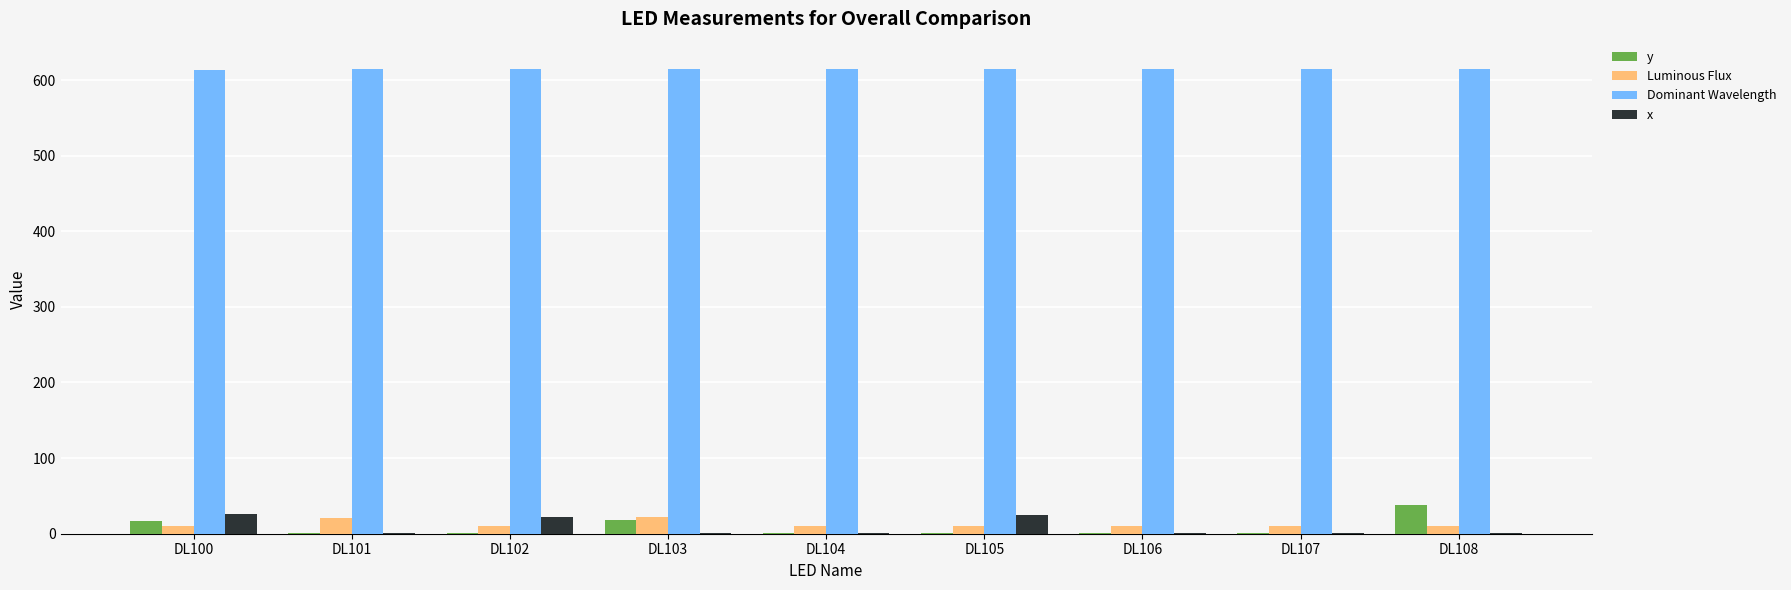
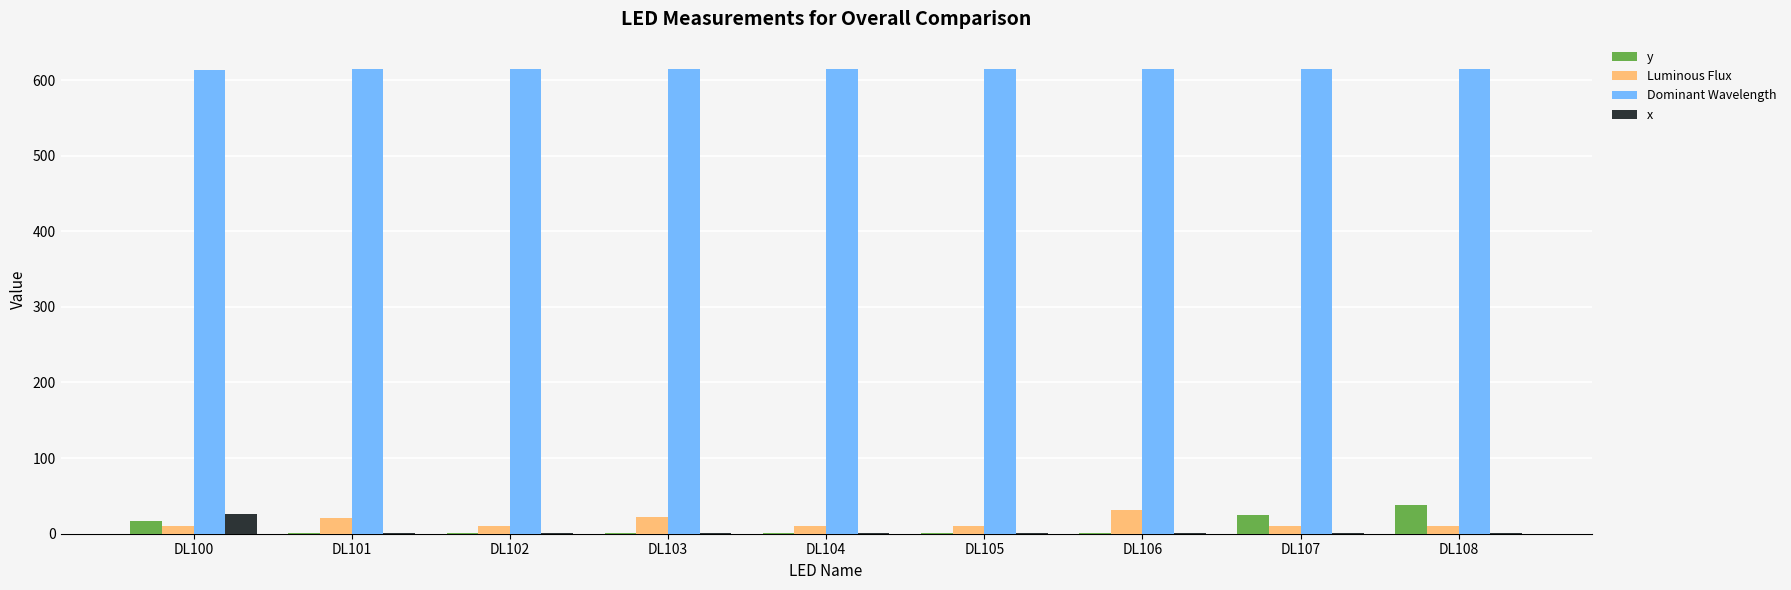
x, DL102: 20 -> 0
y, DL103: 20 -> 0
x, DL105: 20 -> 0
Luminous Flux, DL106: 10 -> 30
y, DL107: 0 -> 30
